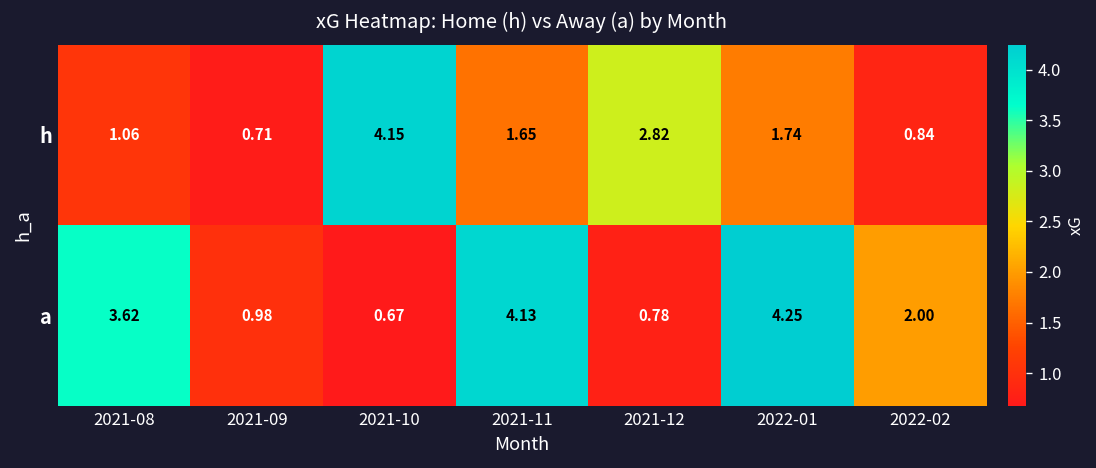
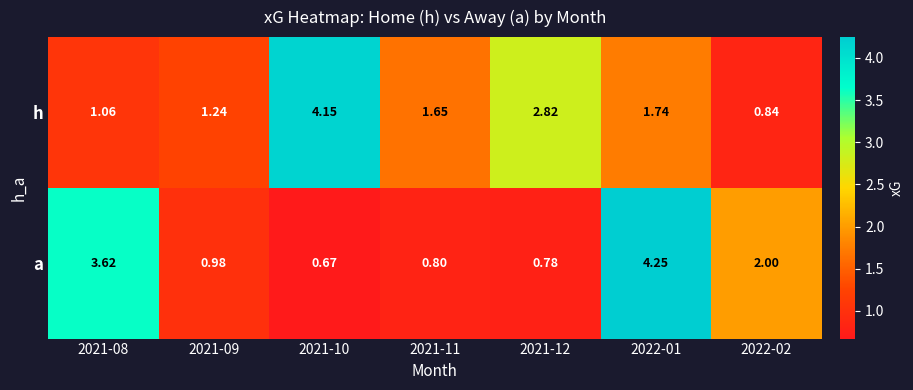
h, 2021-09: 0.71 -> 1.24
a, 2021-11: 4.13 -> 0.80
